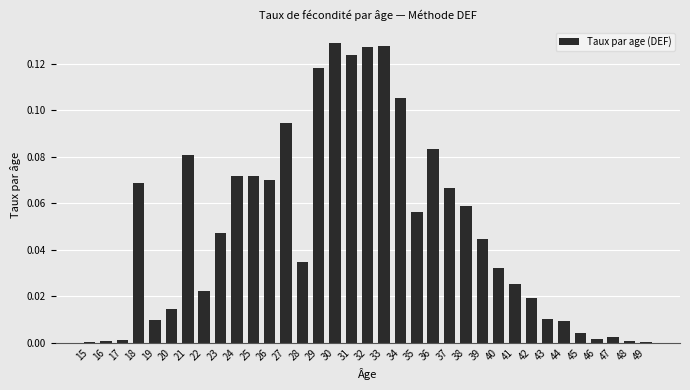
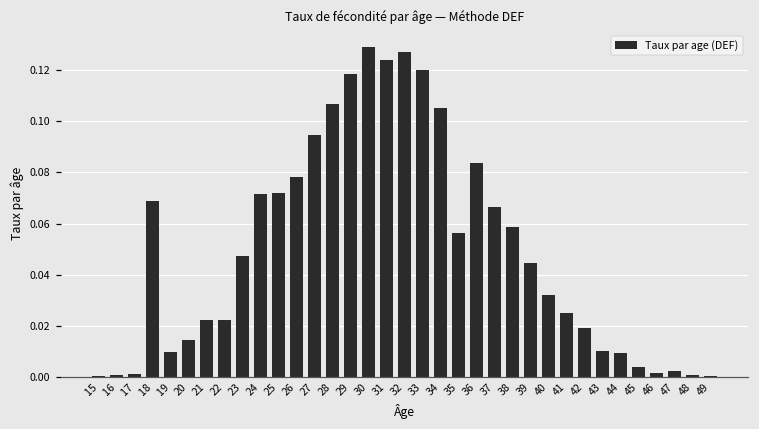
21: 0.081 -> 0.022
26: 0.070 -> 0.078
28: 0.035 -> 0.107
33: 0.128 -> 0.120
